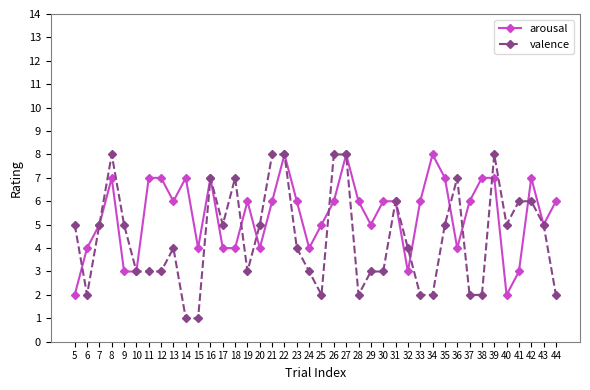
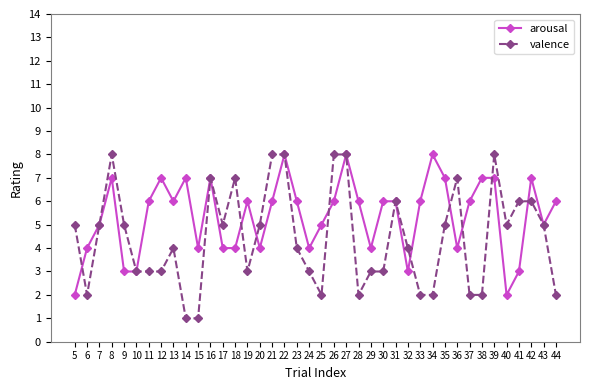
arousal, 11: 7 -> 6
arousal, 29: 5 -> 4
